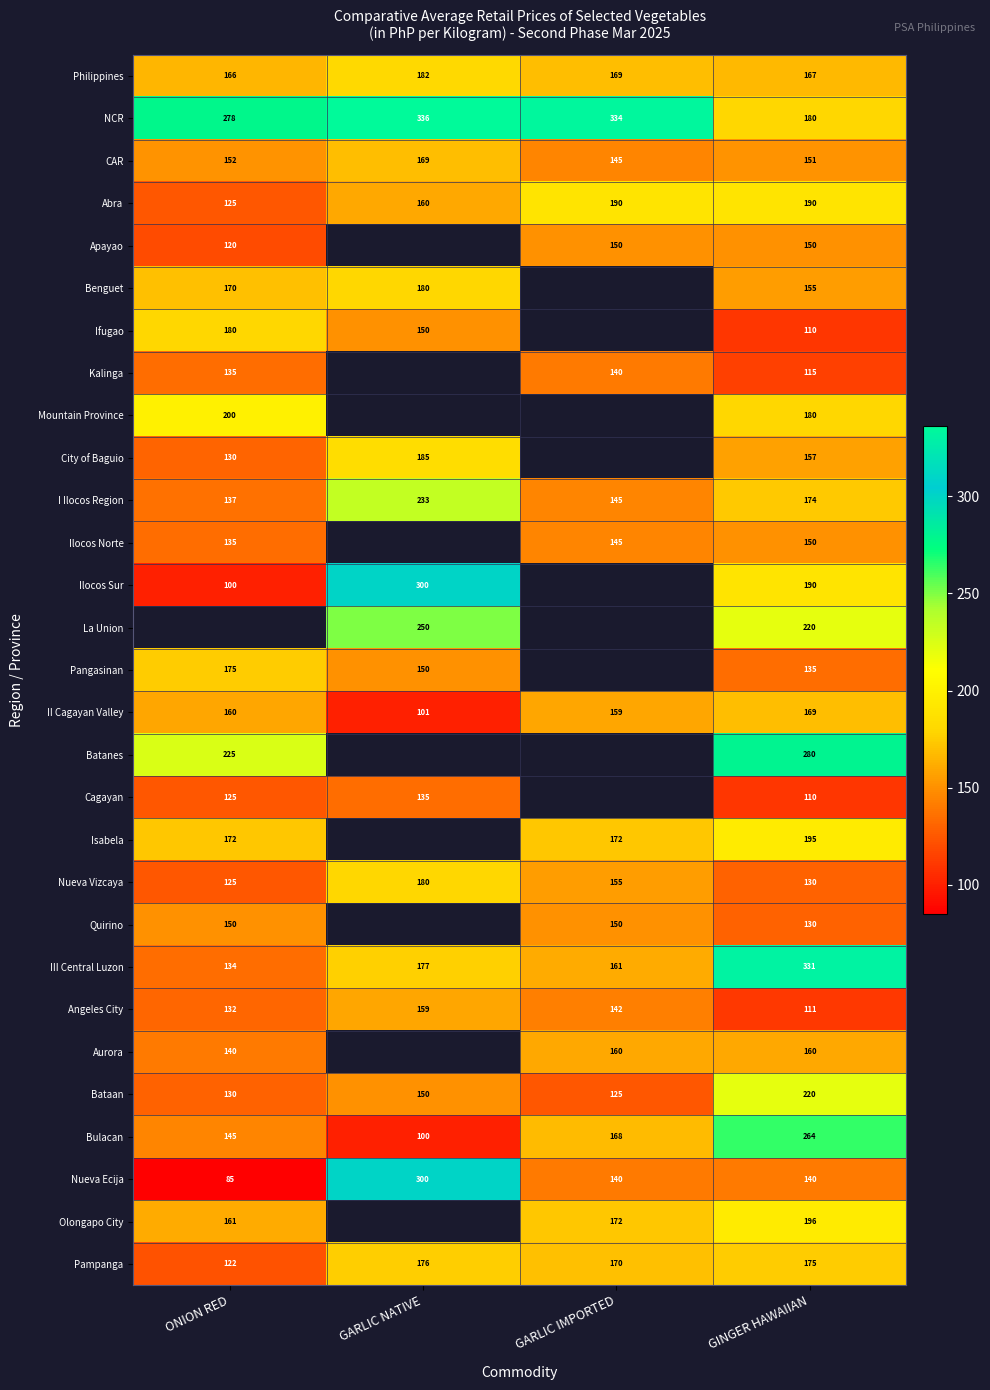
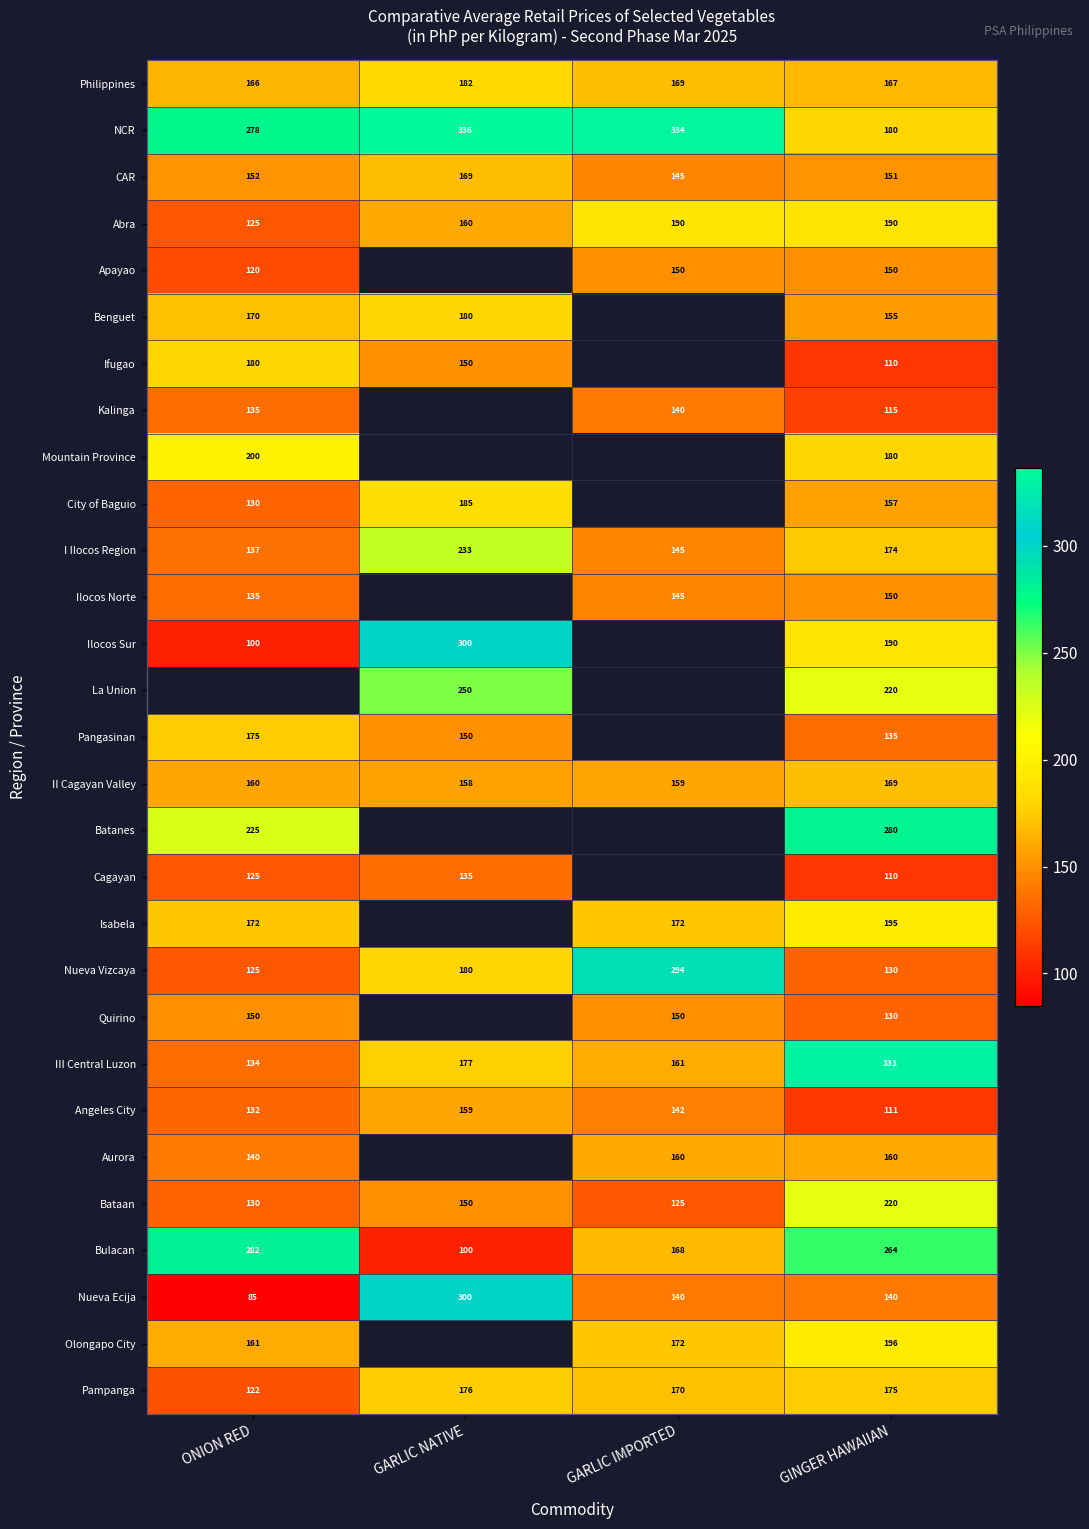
II Cagayan Valley, GARLIC NATIVE: 101 -> 158
Nueva Vizcaya, GARLIC IMPORTED: 155 -> 294
Bulacan, ONION RED: 145 -> 282
